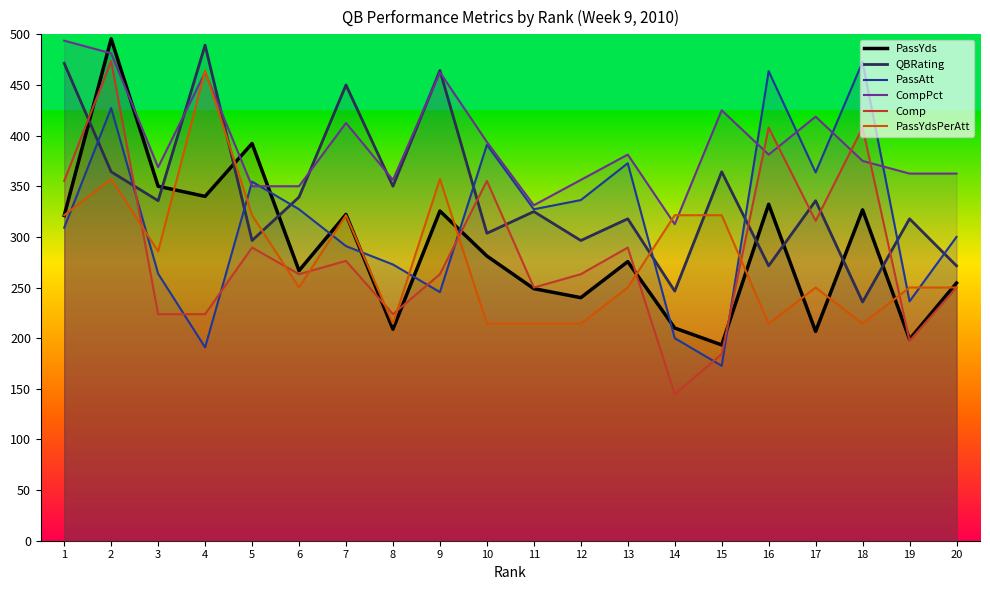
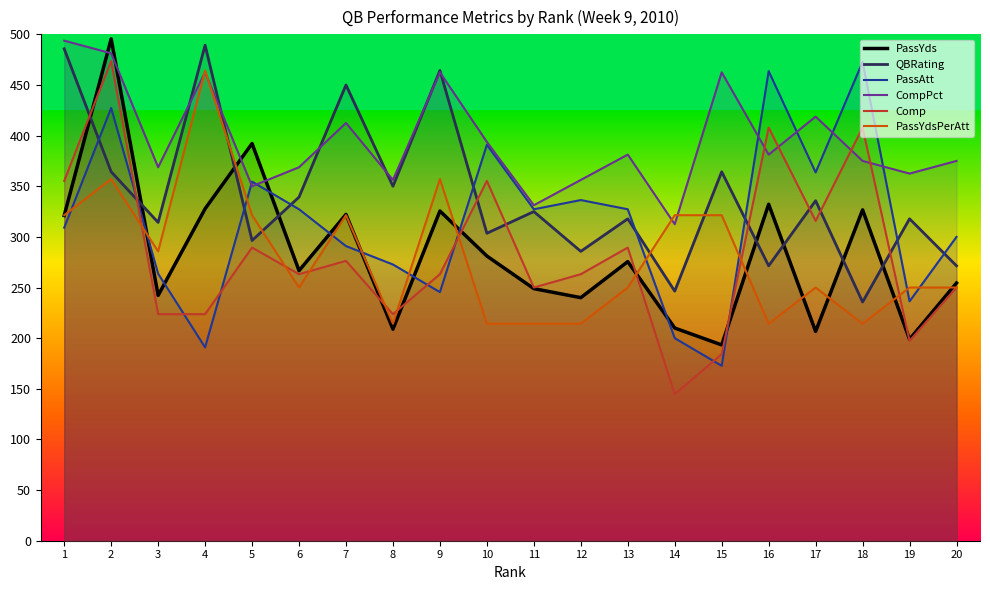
QBRating, 1: 471 -> 486
PassYds, 3: 350 -> 242
QBRating, 3: 336 -> 314
PassYds, 4: 340 -> 328
CompPct, 6: 350 -> 369
QBRating, 12: 296 -> 286
PassAtt, 13: 373 -> 327
CompPct, 15: 425 -> 463
CompPct, 20: 363 -> 375
